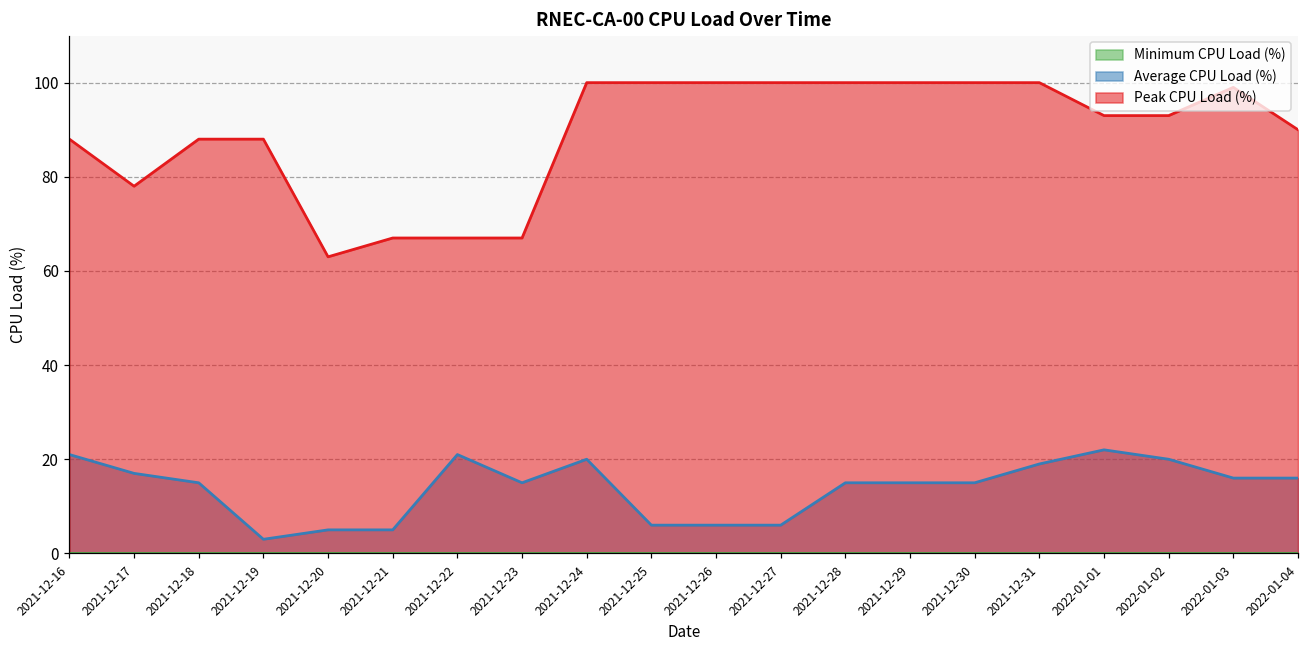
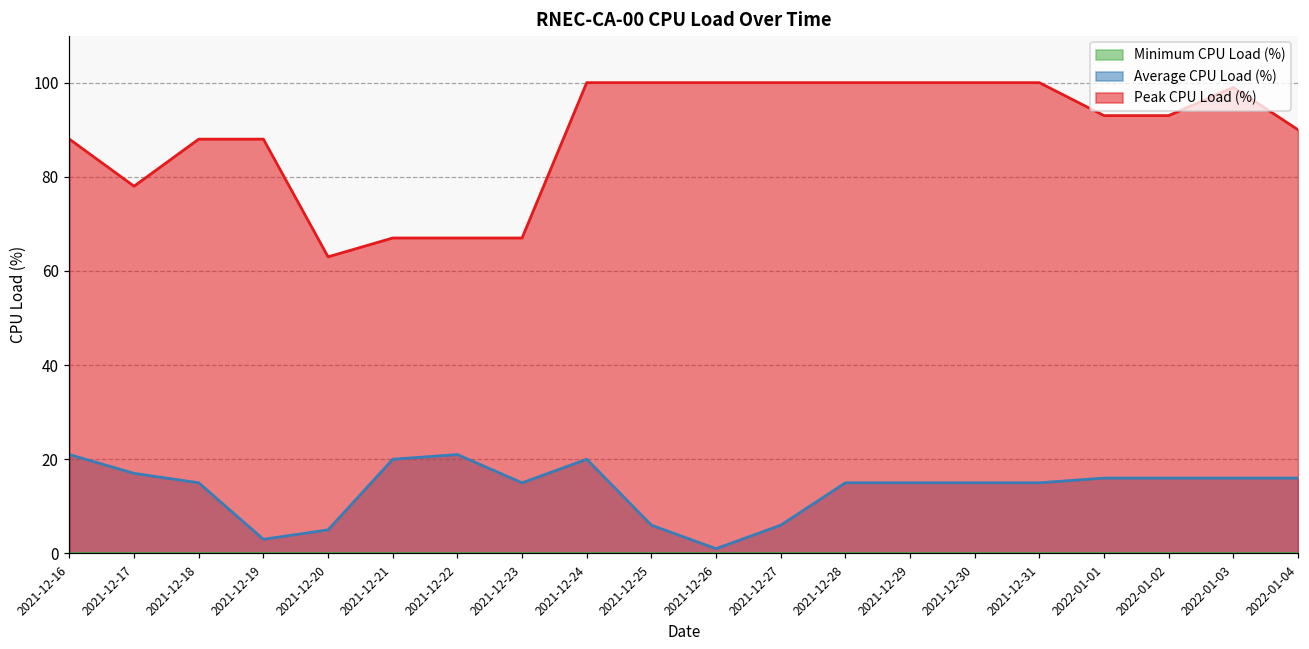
Average CPU Load (%), 2021-12-21: 5 -> 20
Average CPU Load (%), 2021-12-26: 6 -> 1
Average CPU Load (%), 2021-12-31: 19 -> 15
Average CPU Load (%), 2022-01-01: 22 -> 16
Average CPU Load (%), 2022-01-02: 20 -> 16
